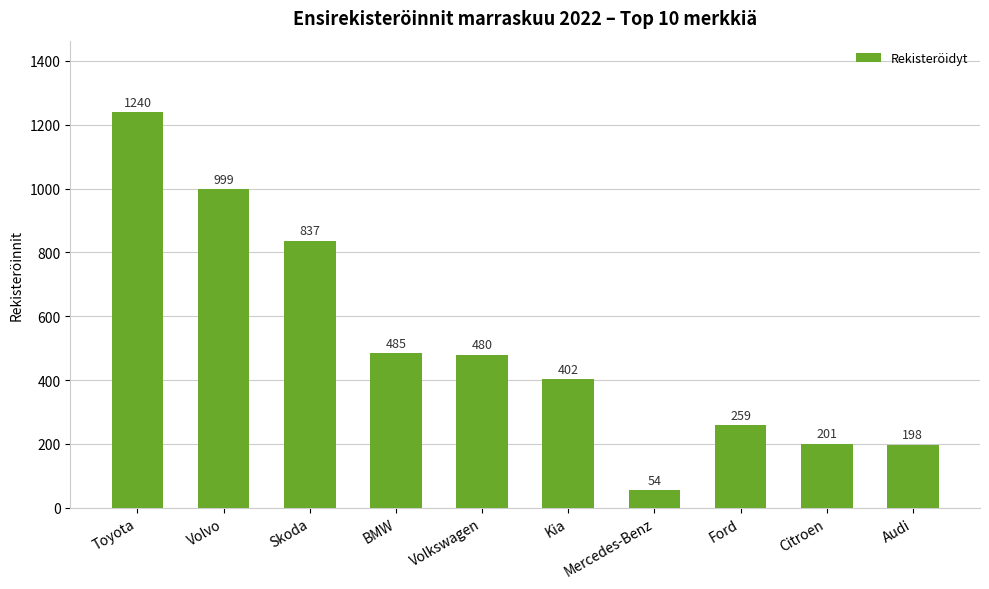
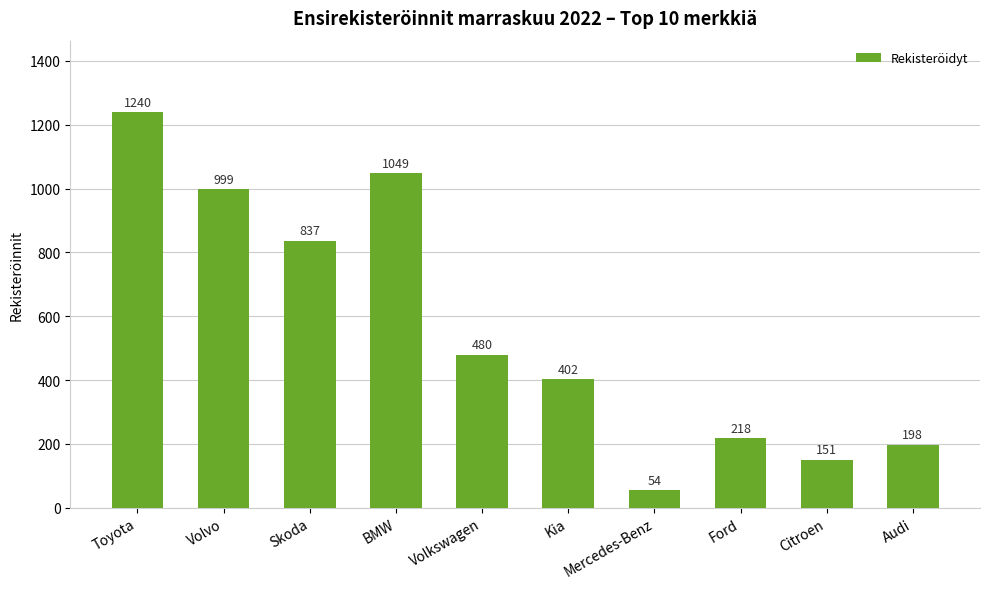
BMW: 485 -> 1049
Ford: 259 -> 218
Citroen: 201 -> 151
